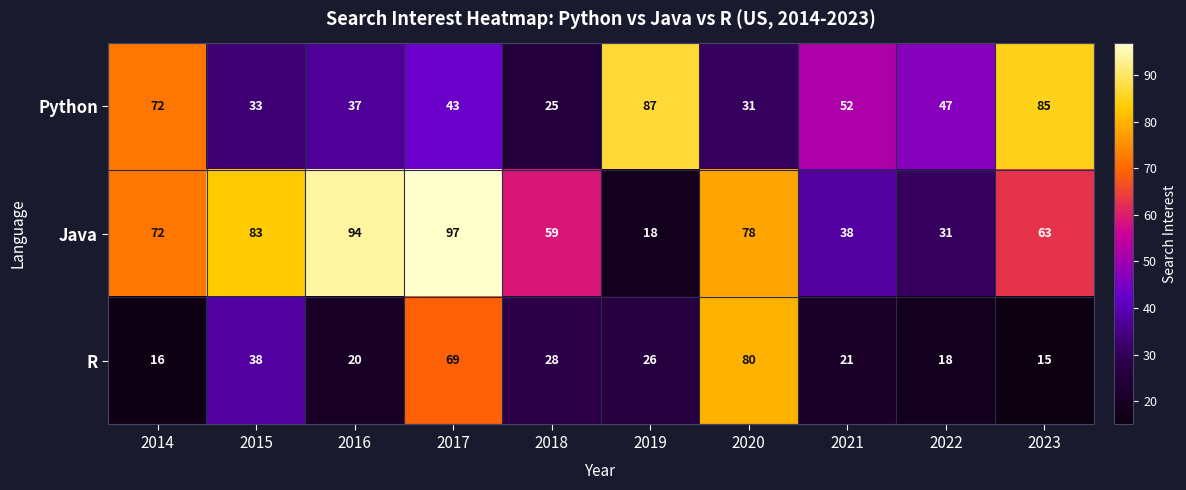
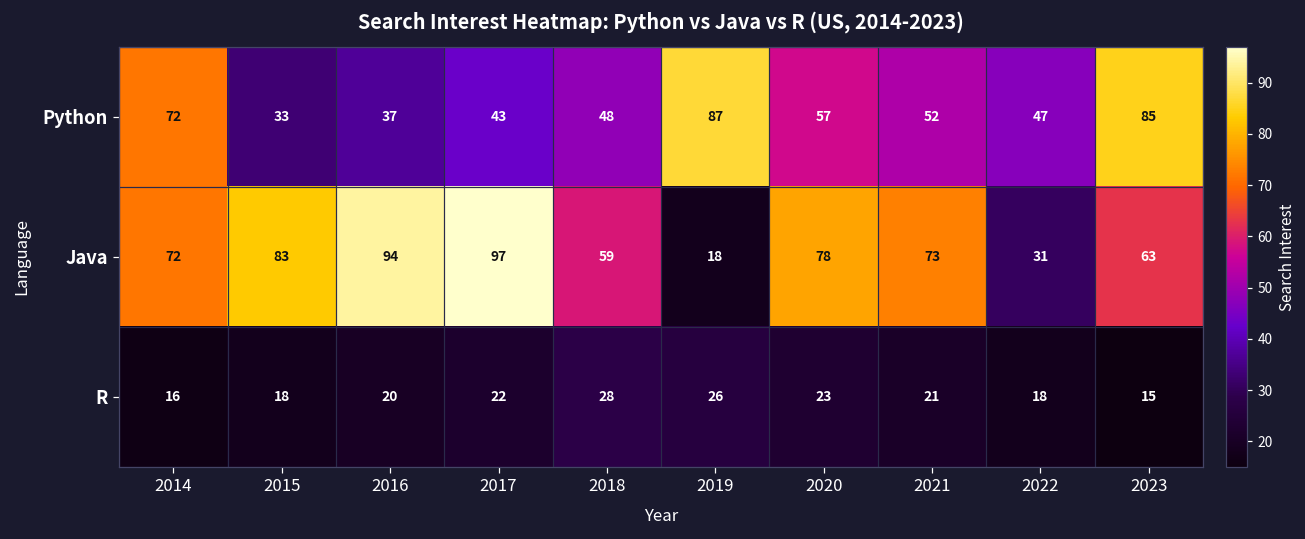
Python, 2018: 25 -> 48
Python, 2020: 31 -> 57
Java, 2021: 38 -> 73
R, 2015: 38 -> 18
R, 2017: 69 -> 22
R, 2020: 80 -> 23
